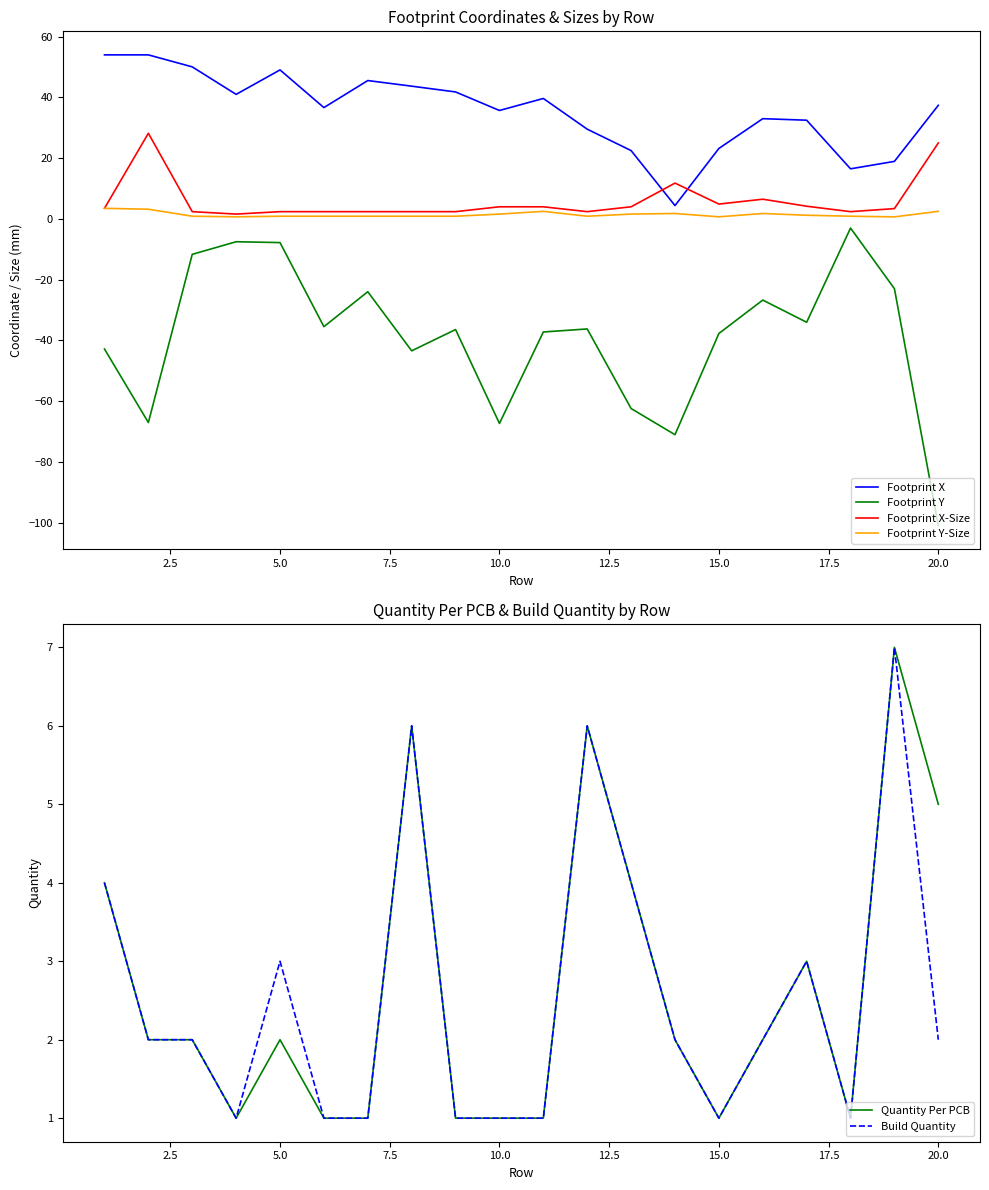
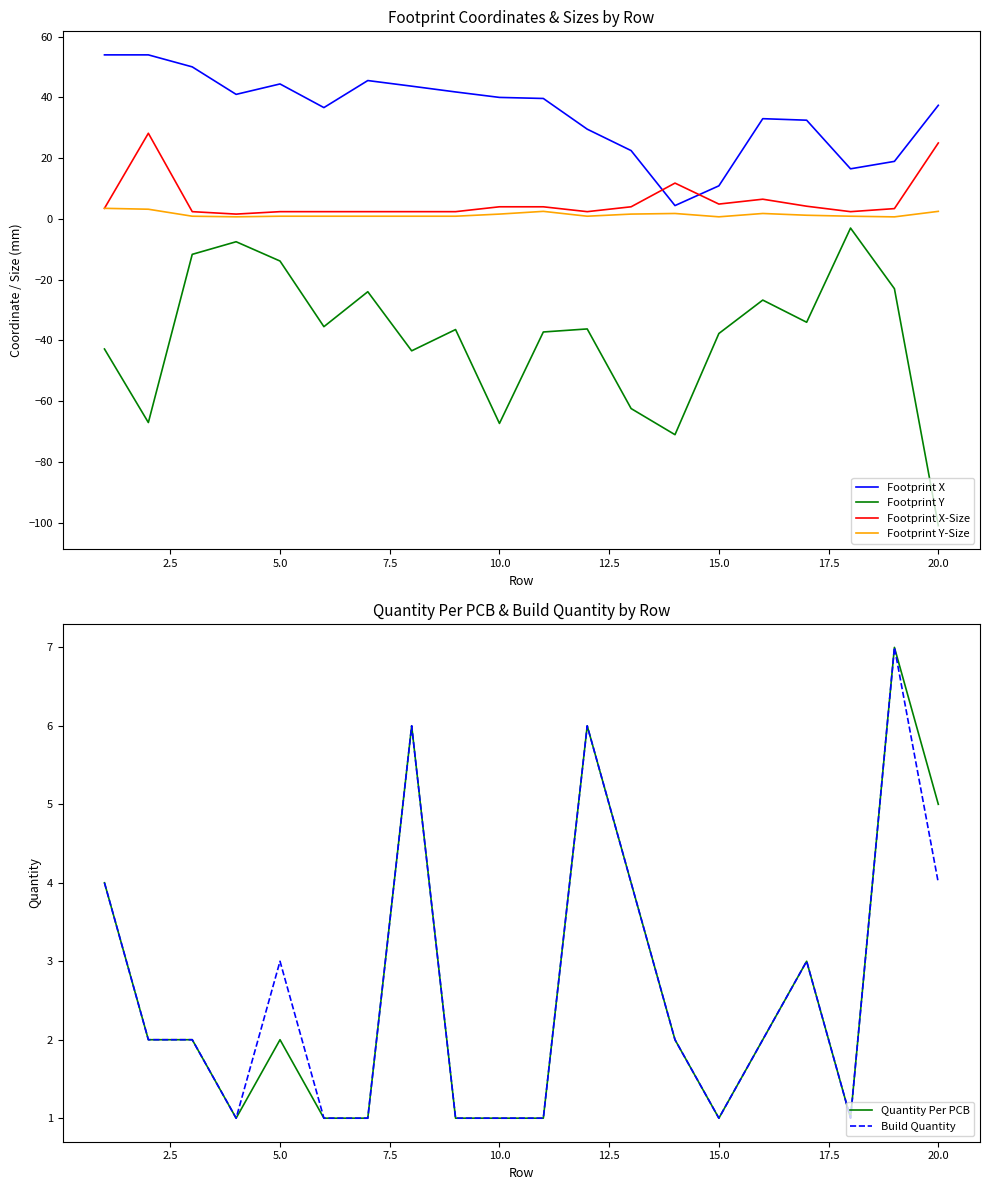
Footprint Coordinates & Sizes by Row, Footprint X, 5.0: 49 -> 44
Footprint Coordinates & Sizes by Row, Footprint Y, 5.0: -8 -> -14
Footprint Coordinates & Sizes by Row, Footprint X, 10.0: 36 -> 40
Footprint Coordinates & Sizes by Row, Footprint X, 15.0: 23 -> 11
Quantity Per PCB & Build Quantity by Row, Build Quantity, 20.0: 2 -> 4
